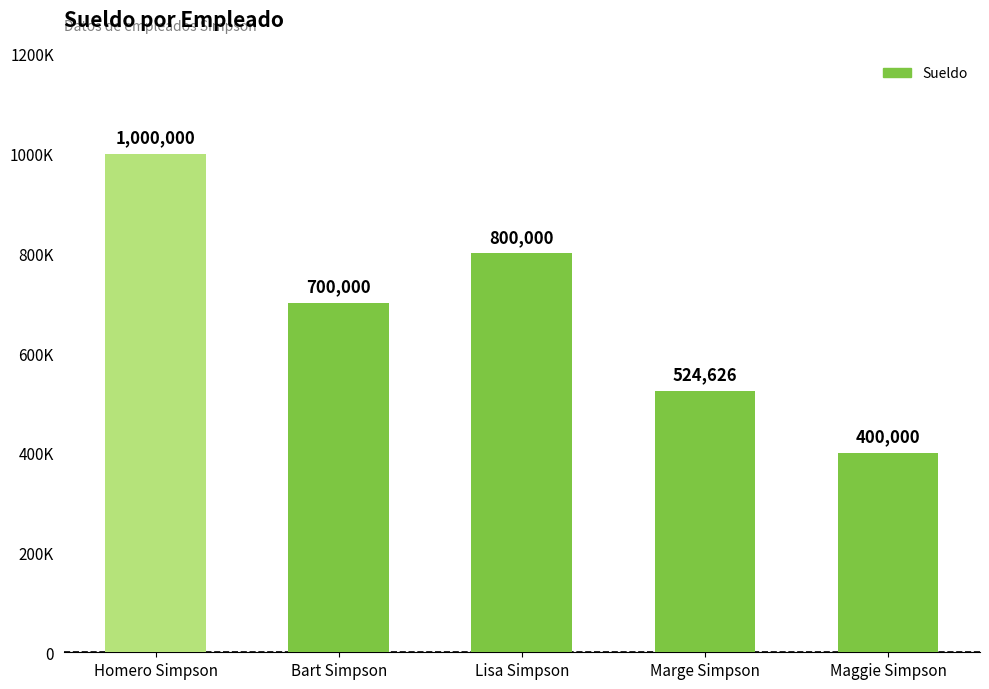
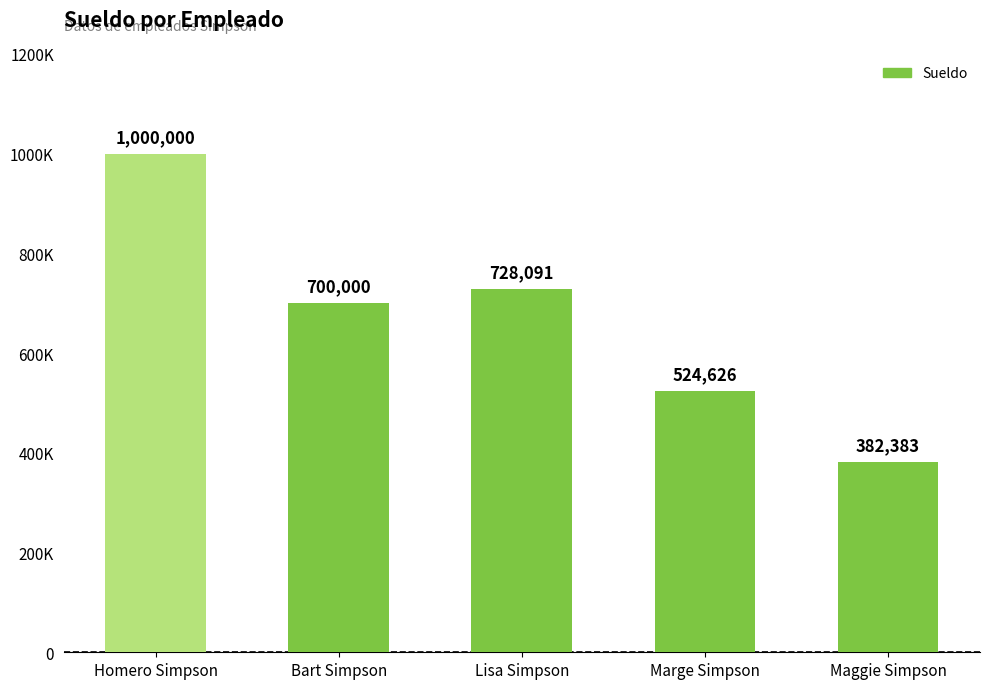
Lisa Simpson: 800,000 -> 728,091
Maggie Simpson: 400,000 -> 382,383
